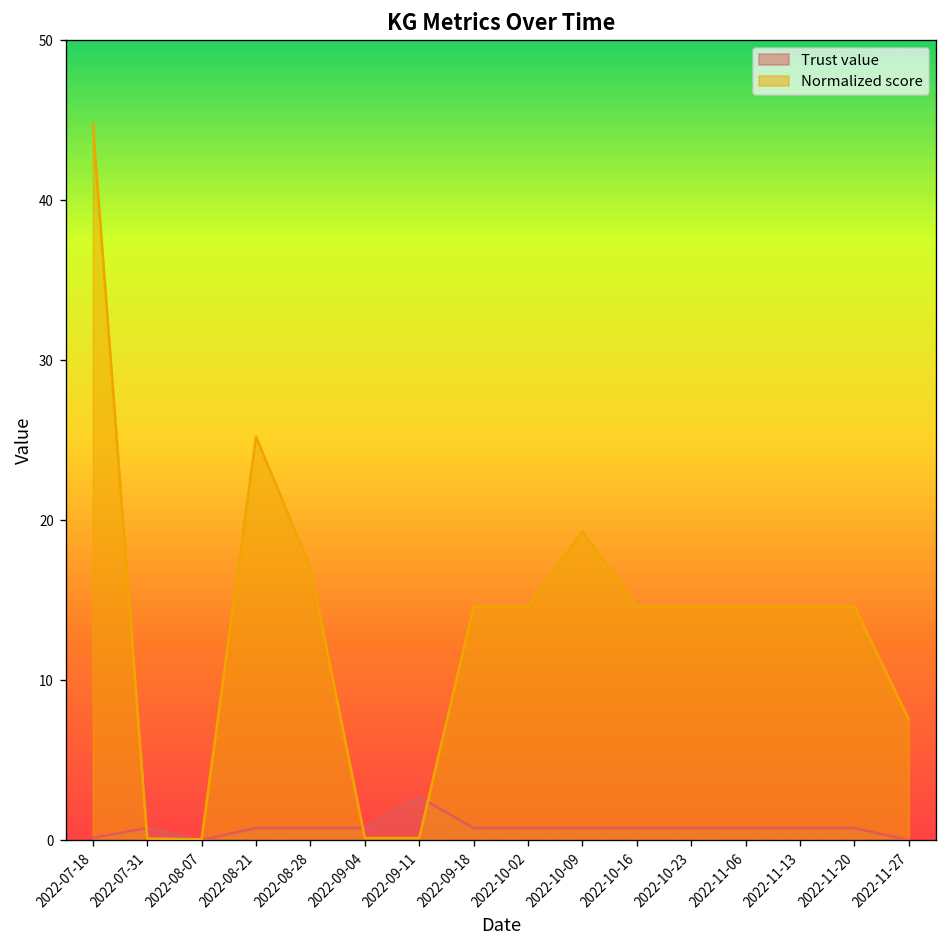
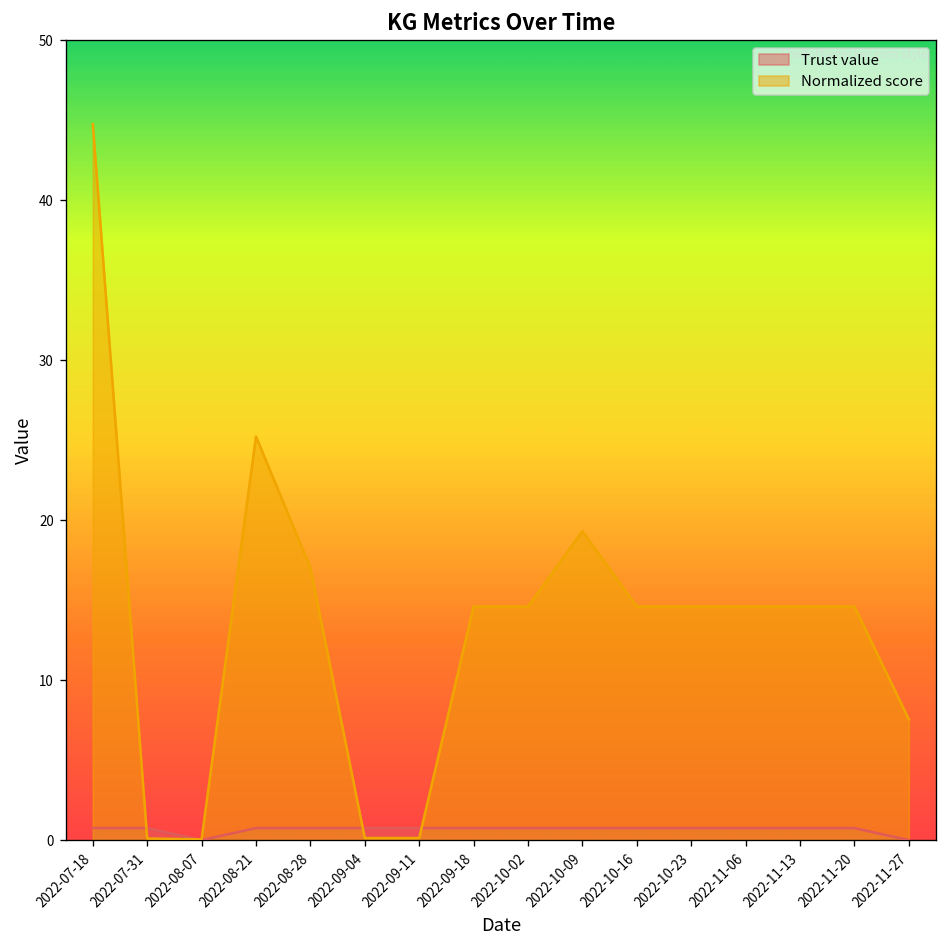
Trust value, 2022-07-18: 0.1 -> 0.8
Trust value, 2022-09-11: 2.7 -> 0.8
